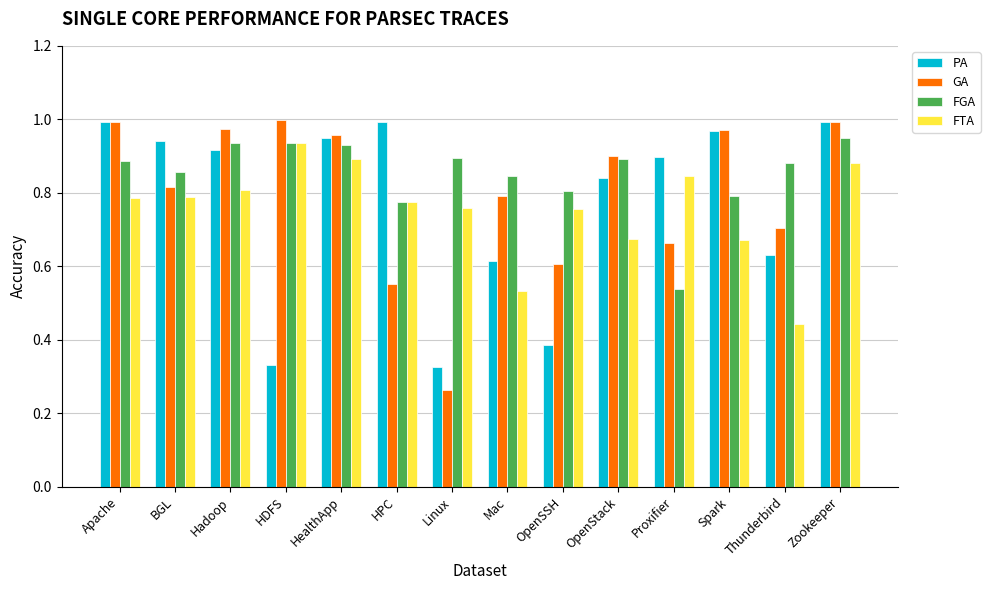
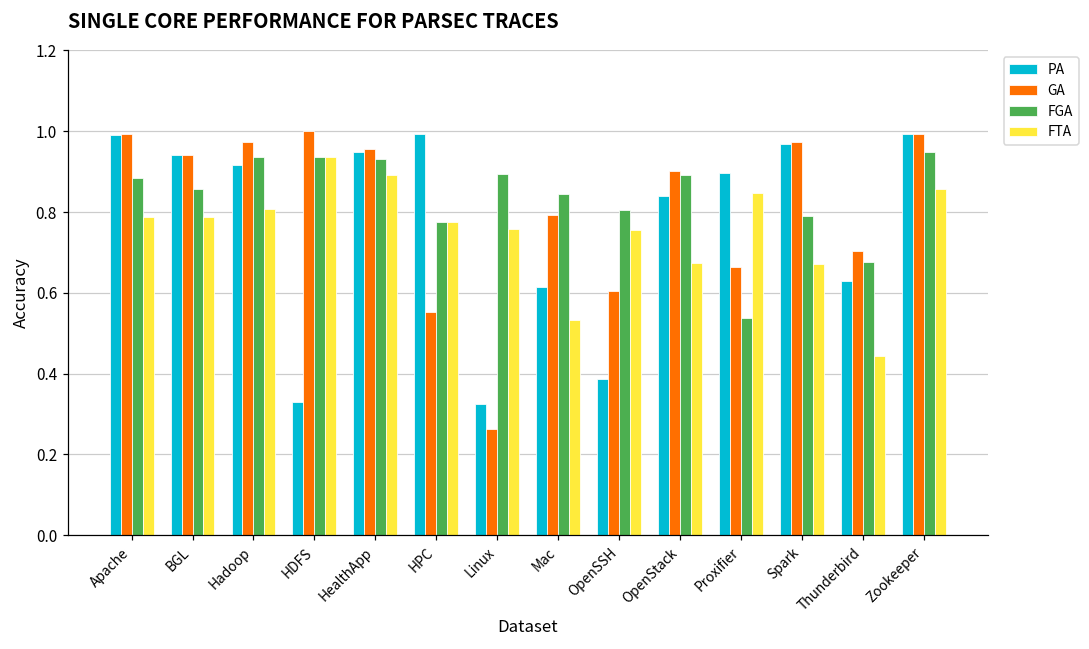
GA, BGL: 0.82 -> 0.94
FGA, Thunderbird: 0.88 -> 0.68
FTA, Zookeeper: 0.88 -> 0.86
